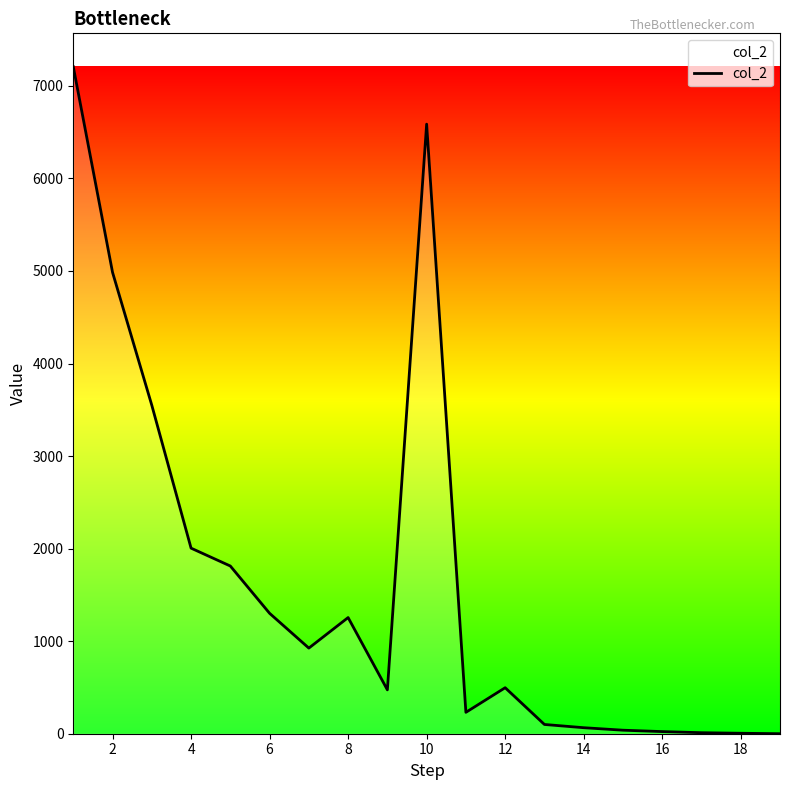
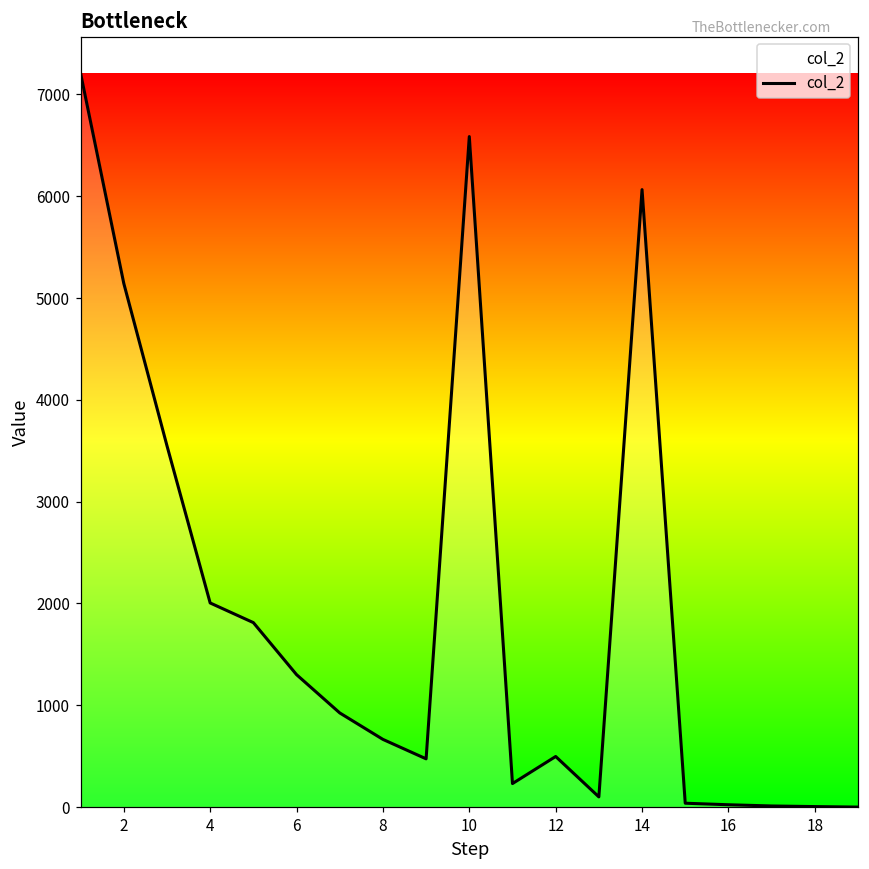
2: 5000 -> 5100
8: 1300 -> 700
14: 100 -> 6100
